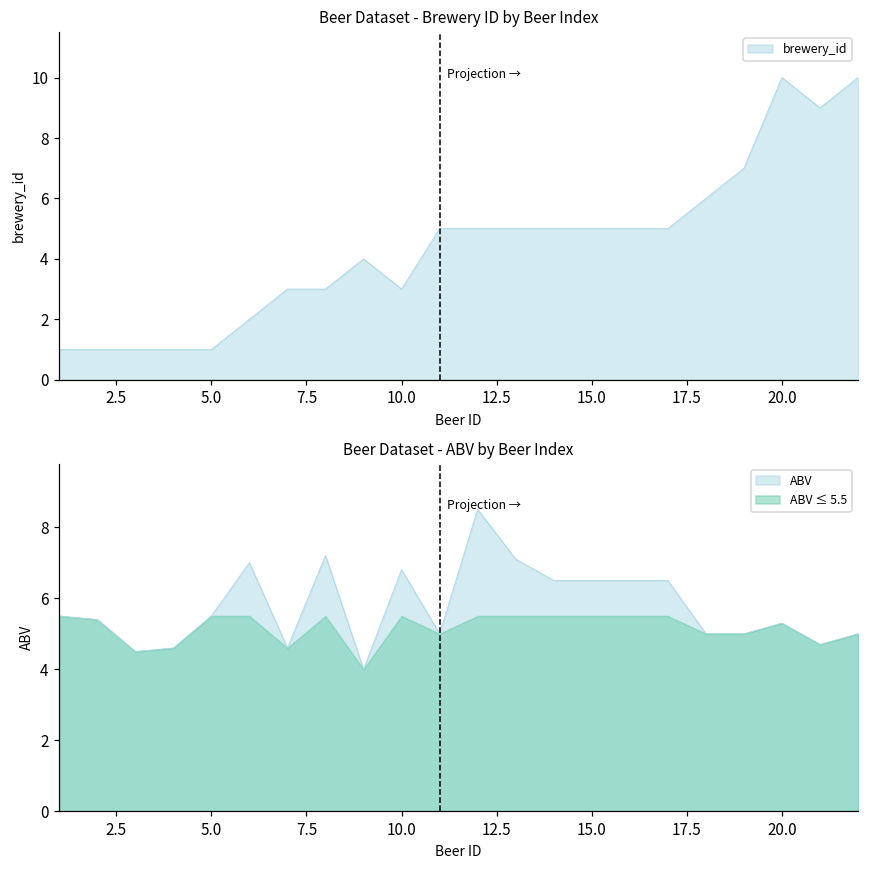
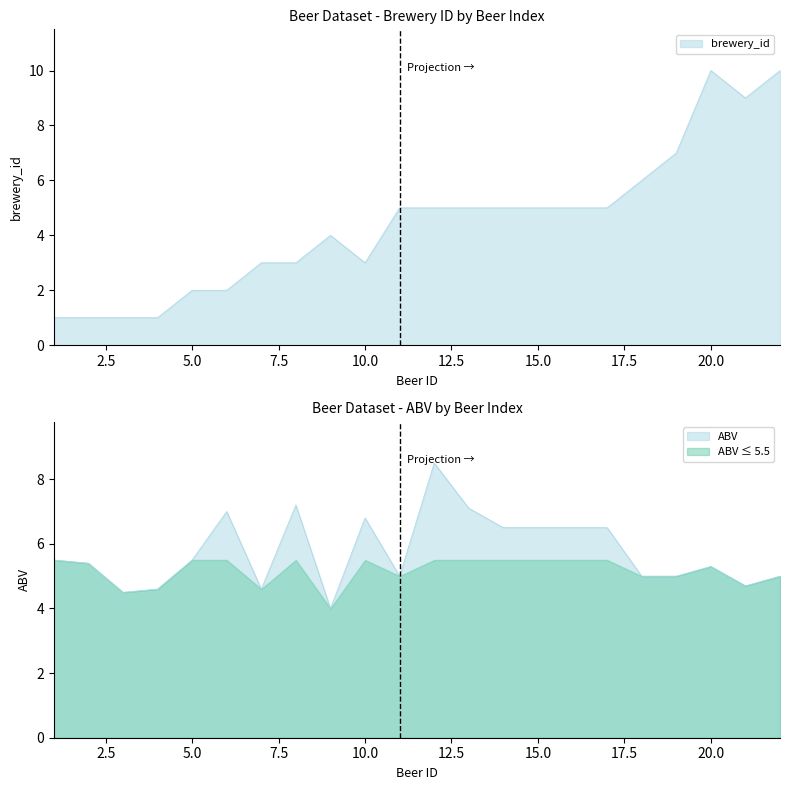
Beer Dataset - Brewery ID by Beer Index, 5.0: 1 -> 2
